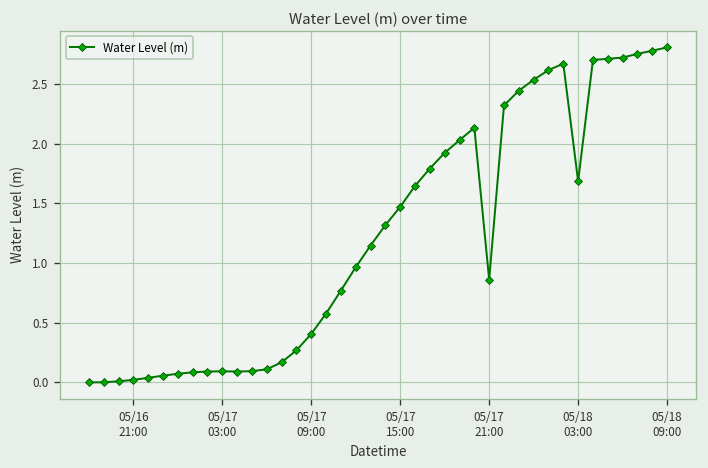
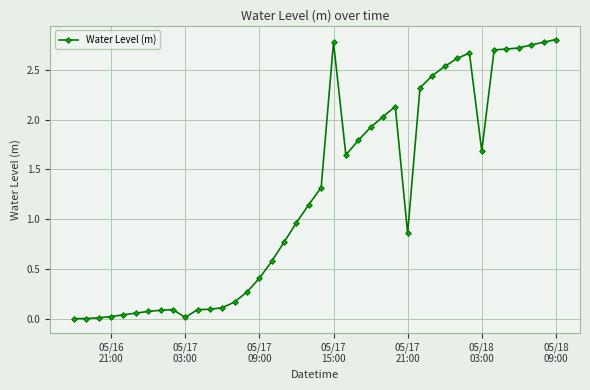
05/17 03:00: 0.1 -> 0.0
05/17 15:00: 1.5 -> 2.8
